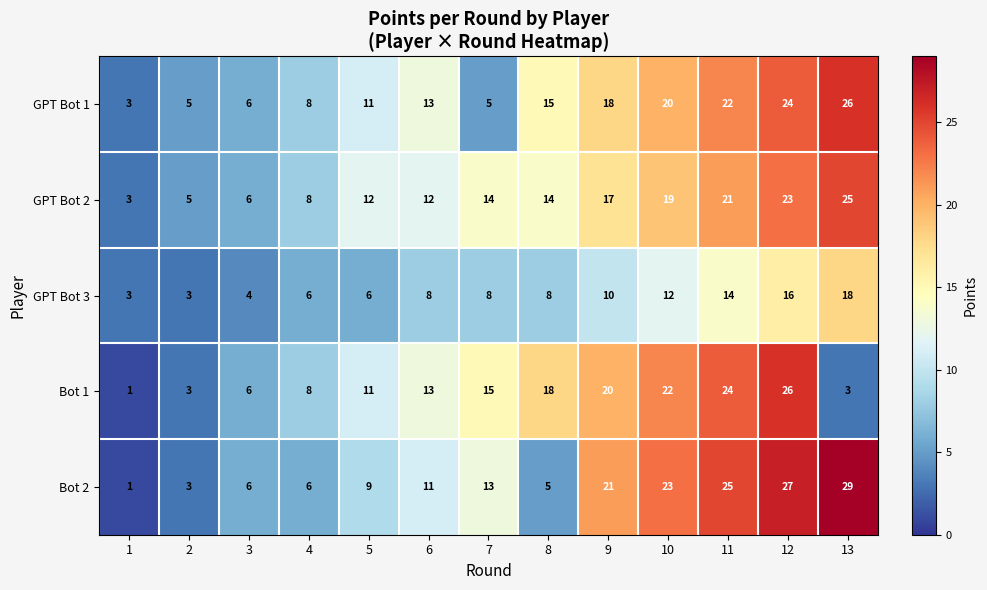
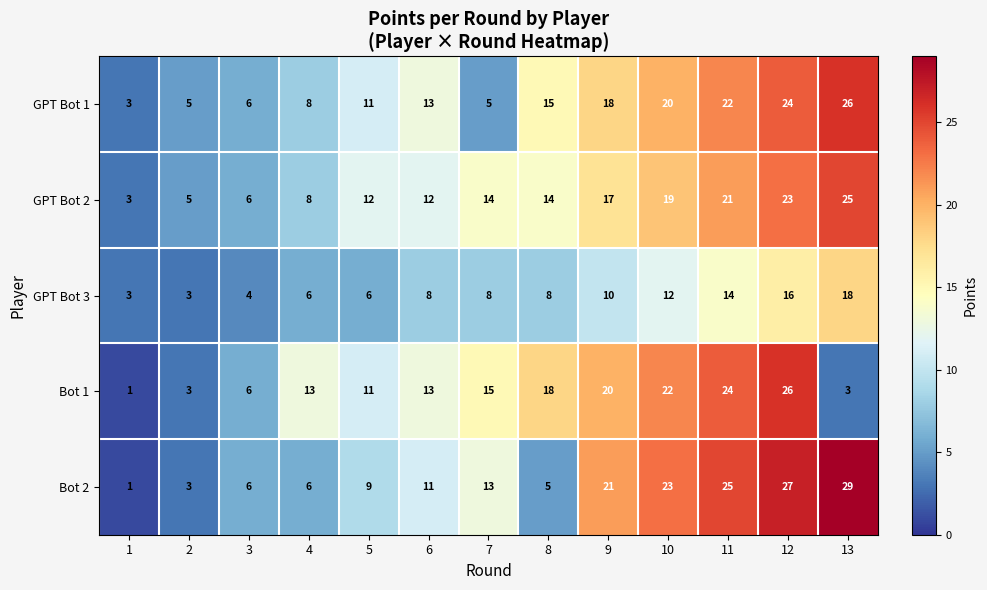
Bot 1, 4: 8 -> 13
